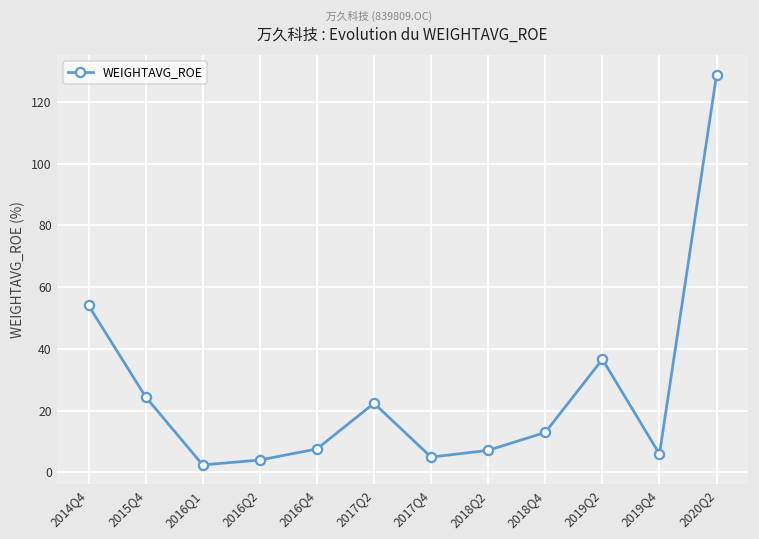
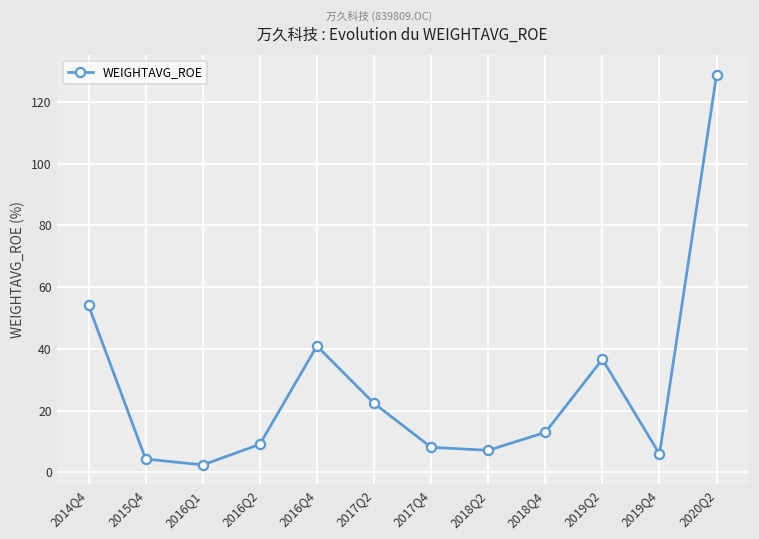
2015Q4: 24 -> 4
2016Q2: 4 -> 9
2016Q4: 8 -> 41
2017Q4: 5 -> 8
